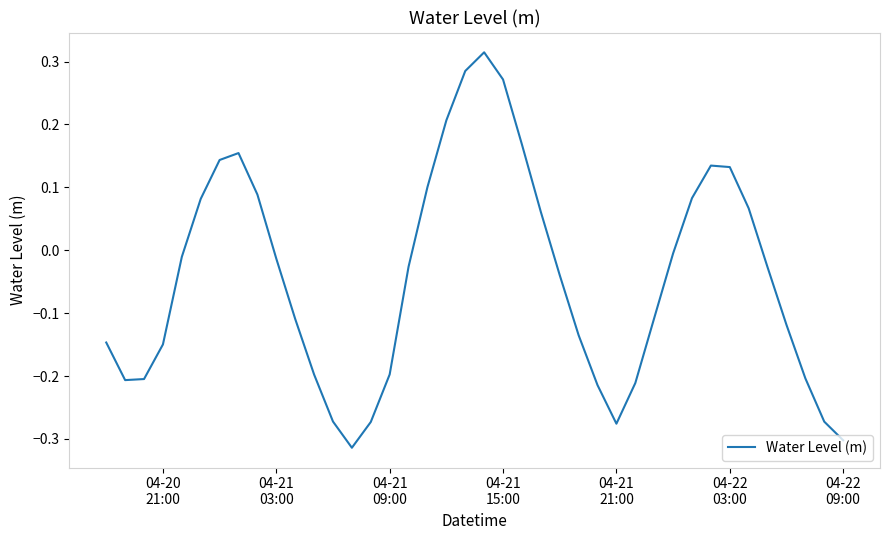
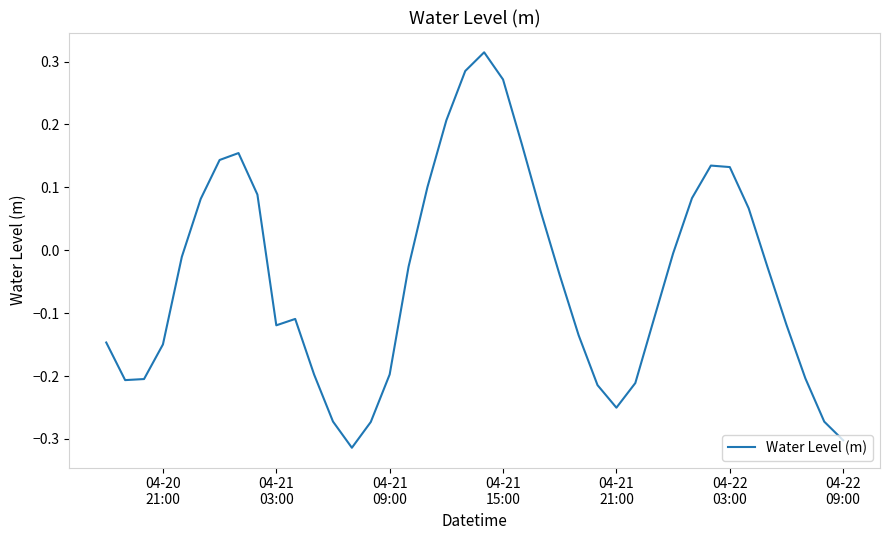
04-21 03:00: -0.01 -> -0.12
04-21 21:00: -0.28 -> -0.25
